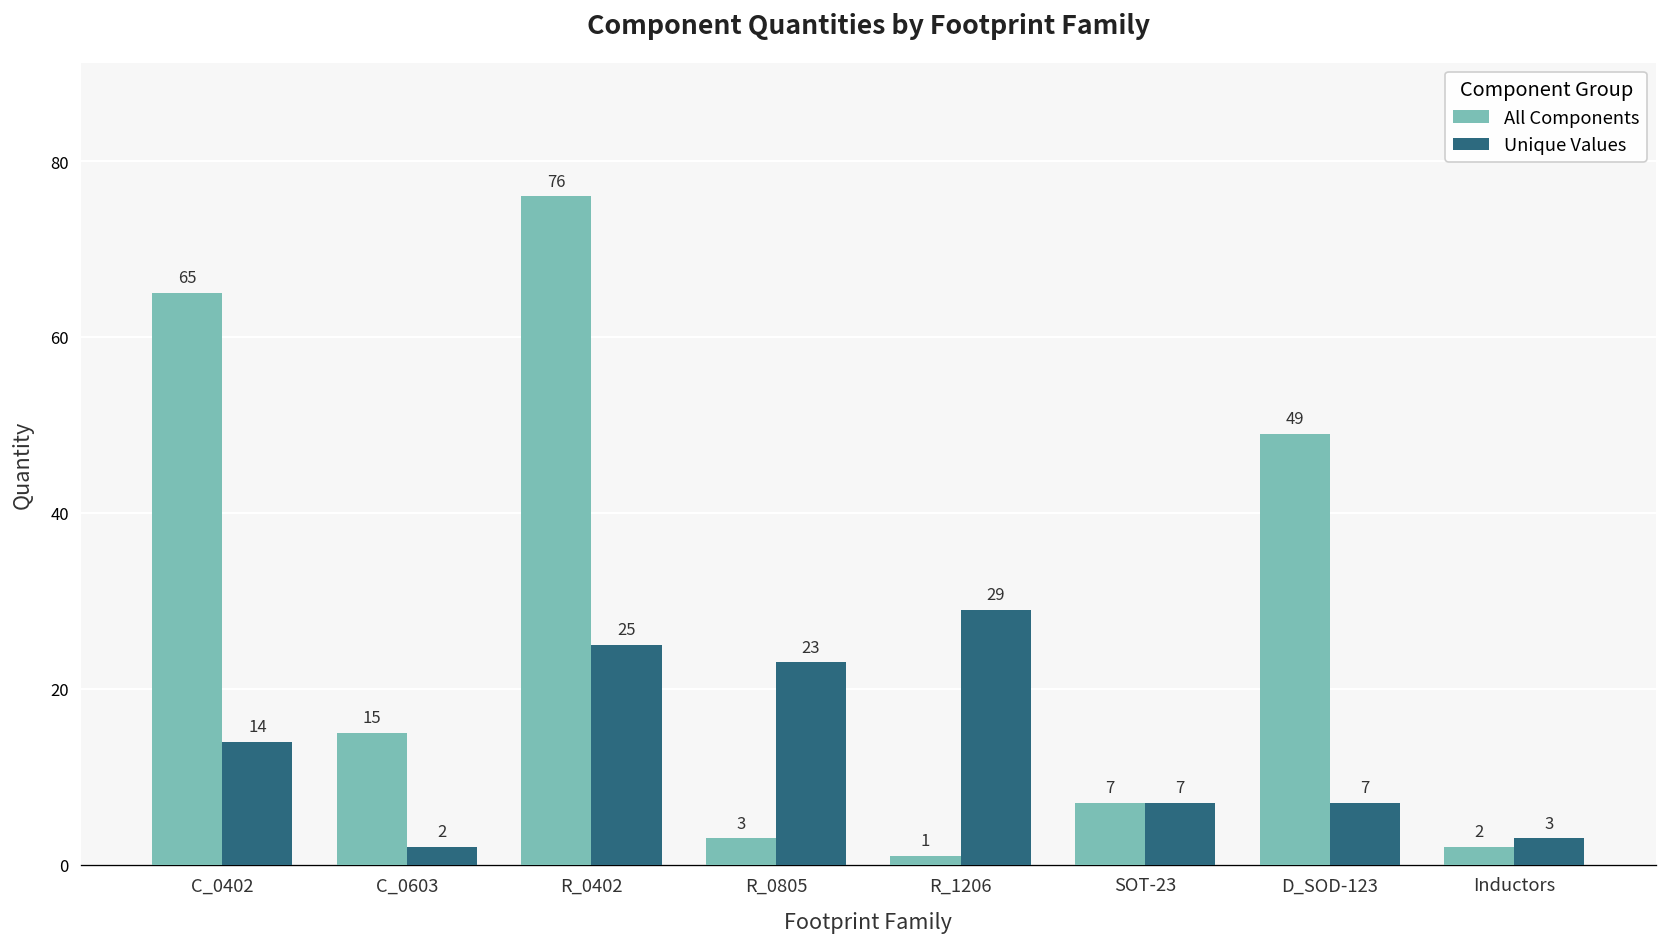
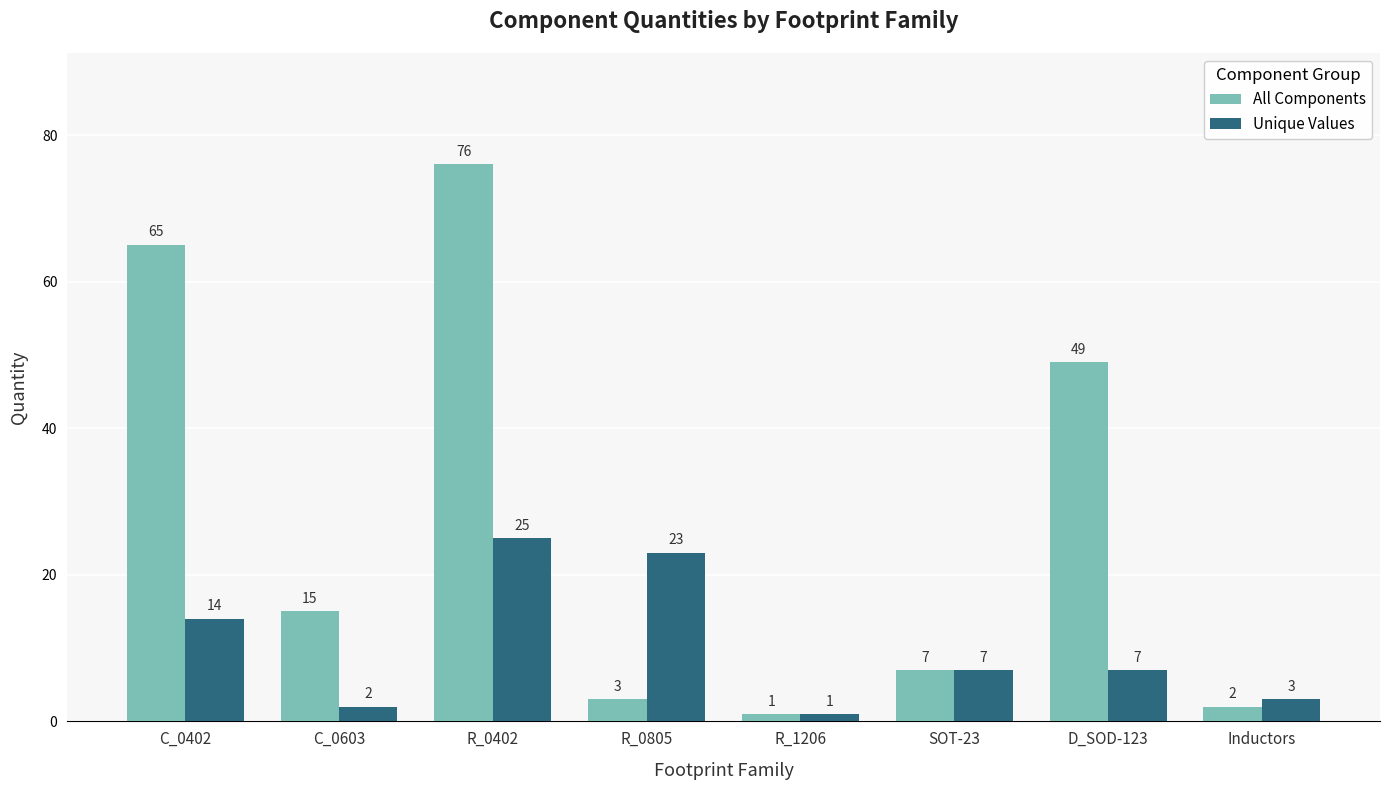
Unique Values, R_1206: 29 -> 1
